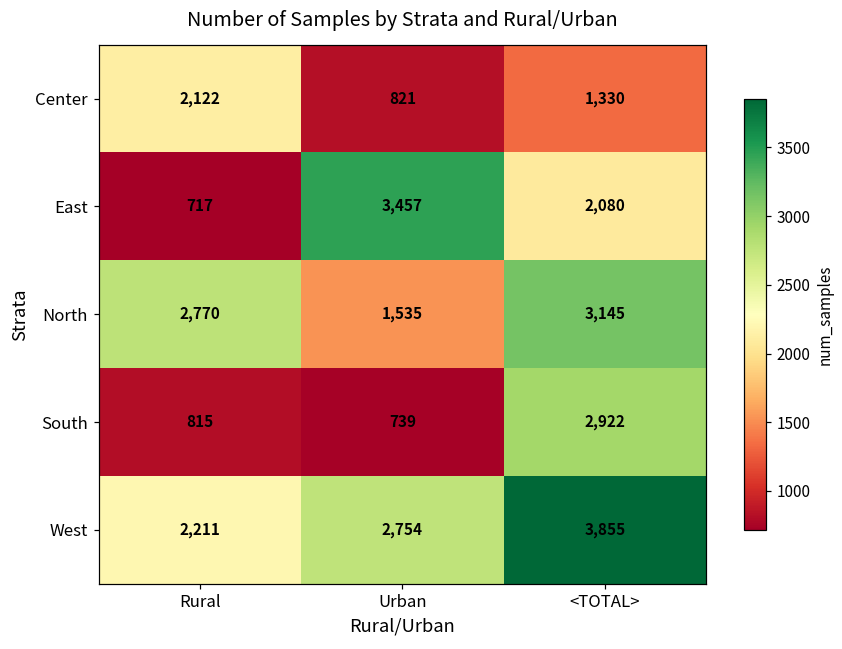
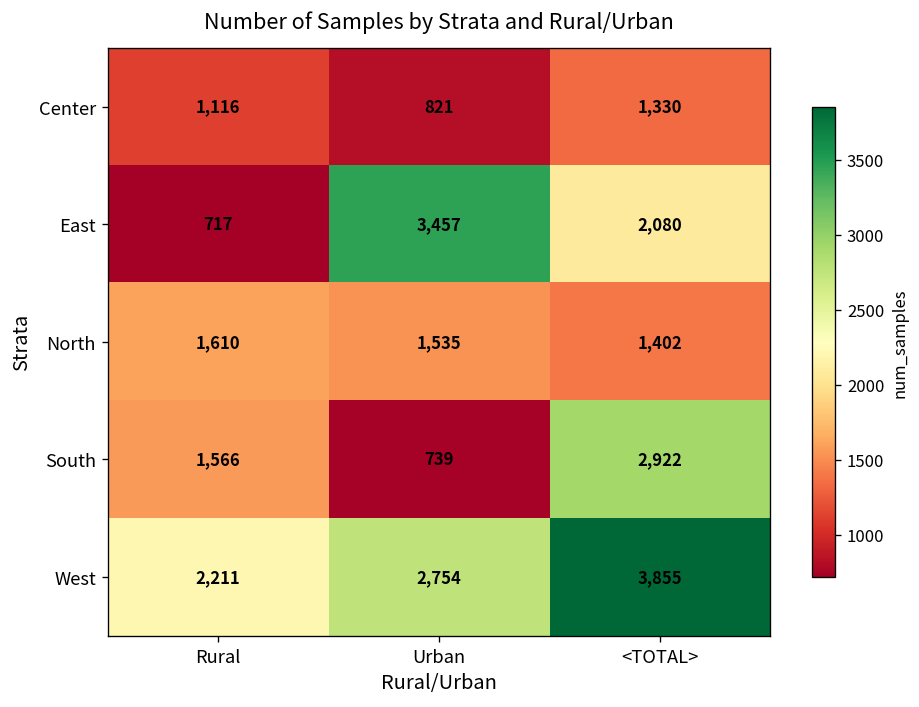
Center, Rural: 2,122 -> 1,116
North, Rural: 2,770 -> 1,610
North, <TOTAL>: 3,145 -> 1,402
South, Rural: 815 -> 1,566
